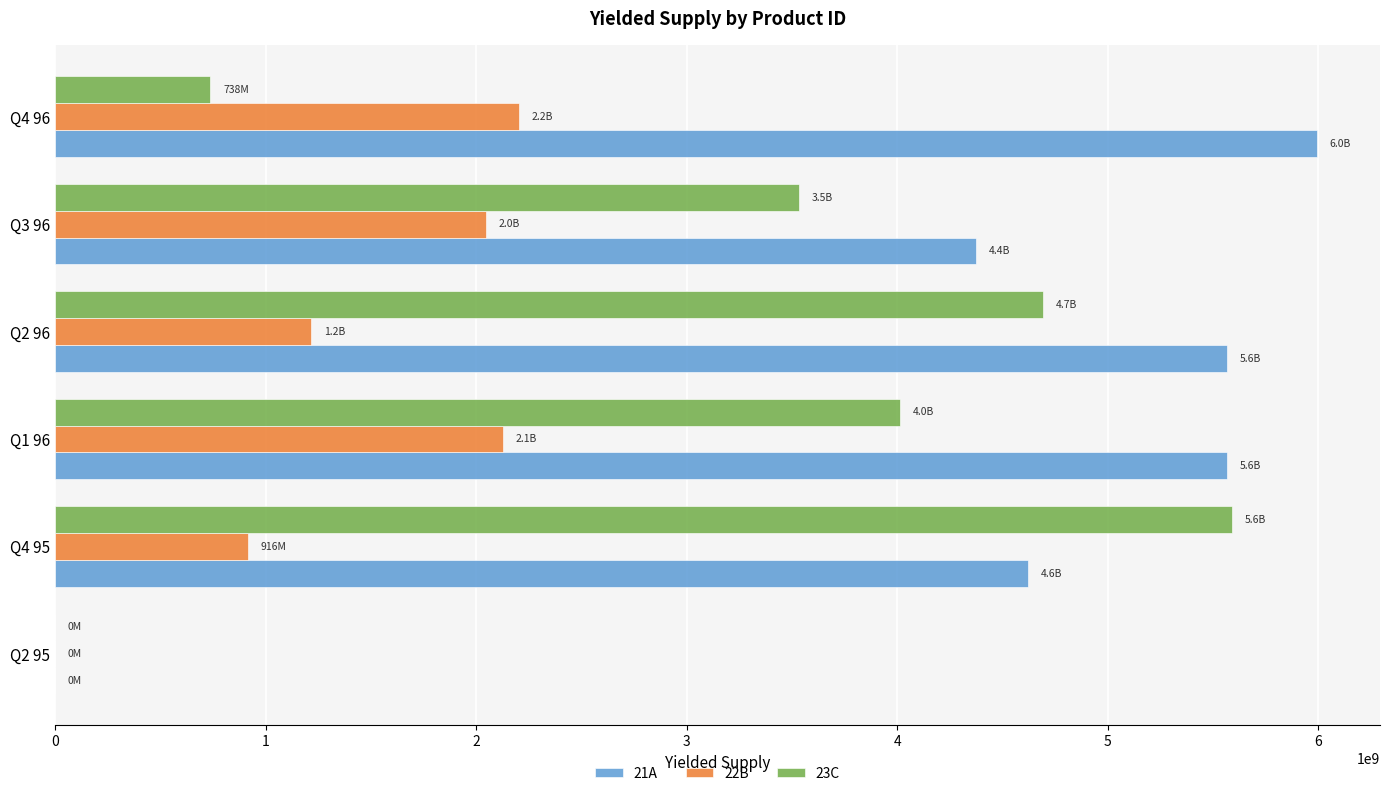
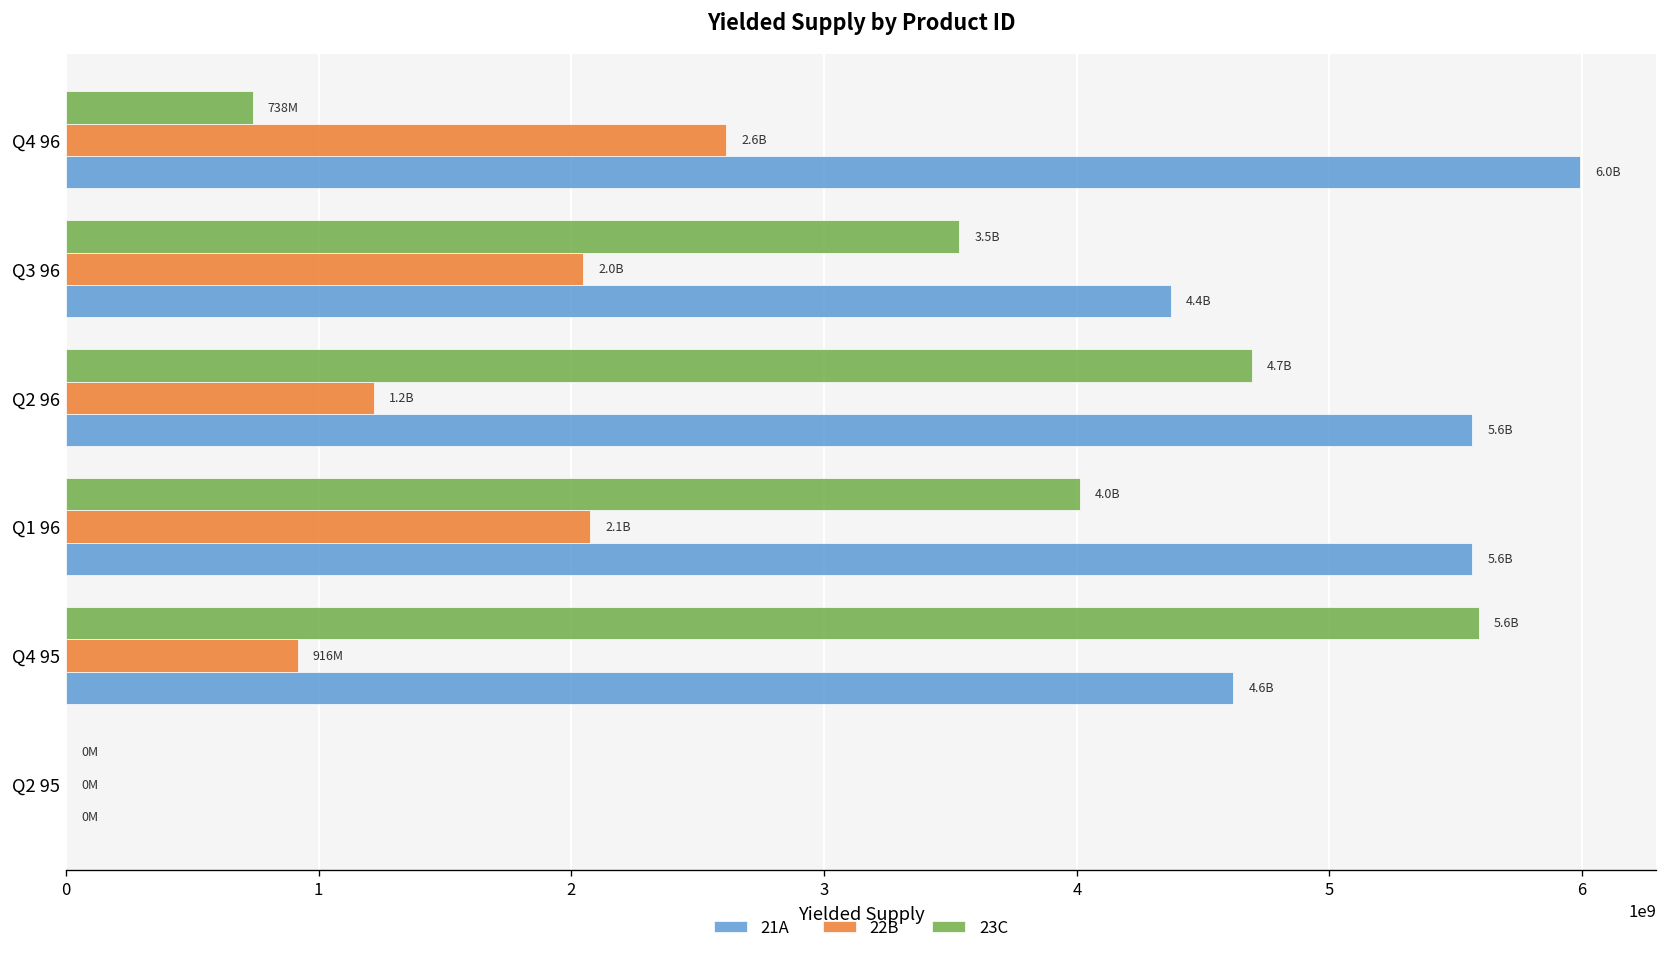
22B, Q4 96: 2.2B -> 2.6B
22B, Q1 96: 2130000000 -> 2070000000
